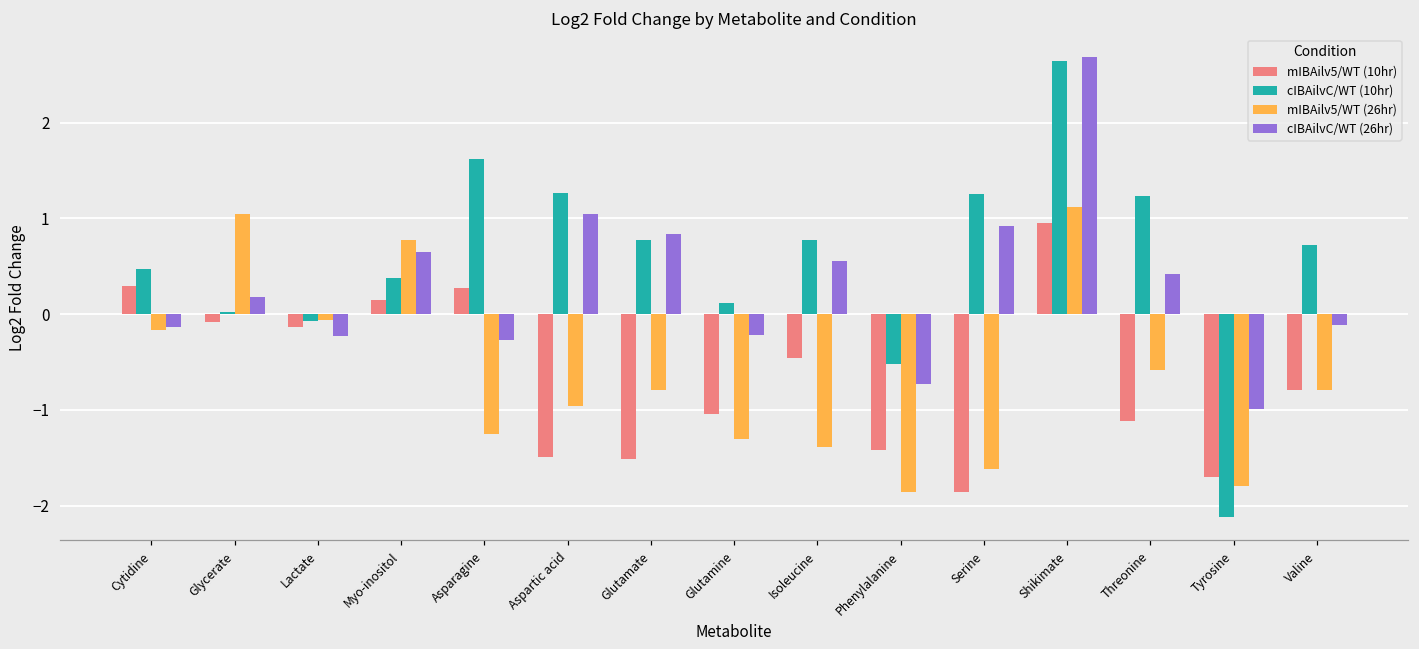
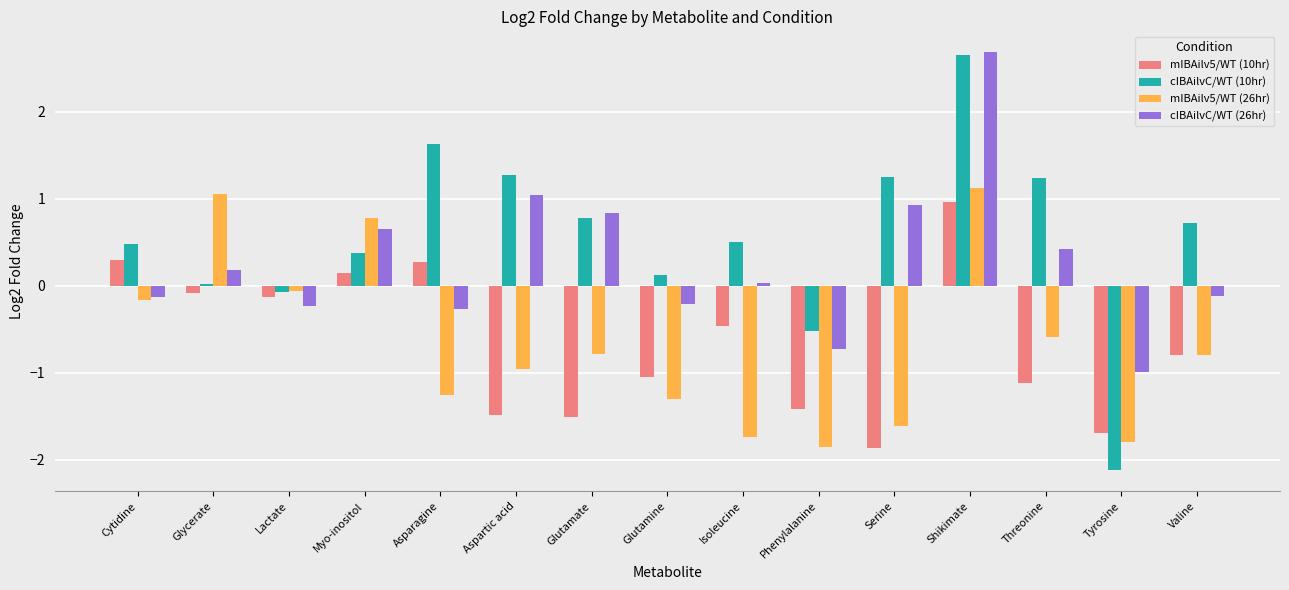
cIBAilvC/WT (10hr), Isoleucine: 0.8 -> 0.5
mIBAilv5/WT (26hr), Isoleucine: -1.4 -> -1.7
cIBAilvC/WT (26hr), Isoleucine: 0.6 -> 0.0
